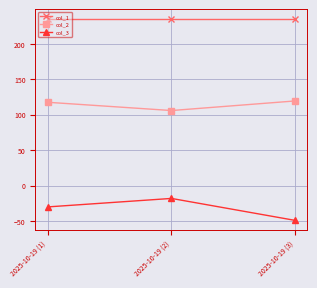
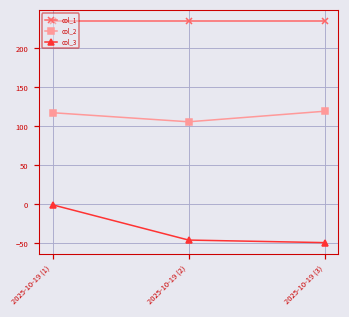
col_3, 2025-10-19 (1): -30 -> 0
col_3, 2025-10-19 (2): -20 -> -50
